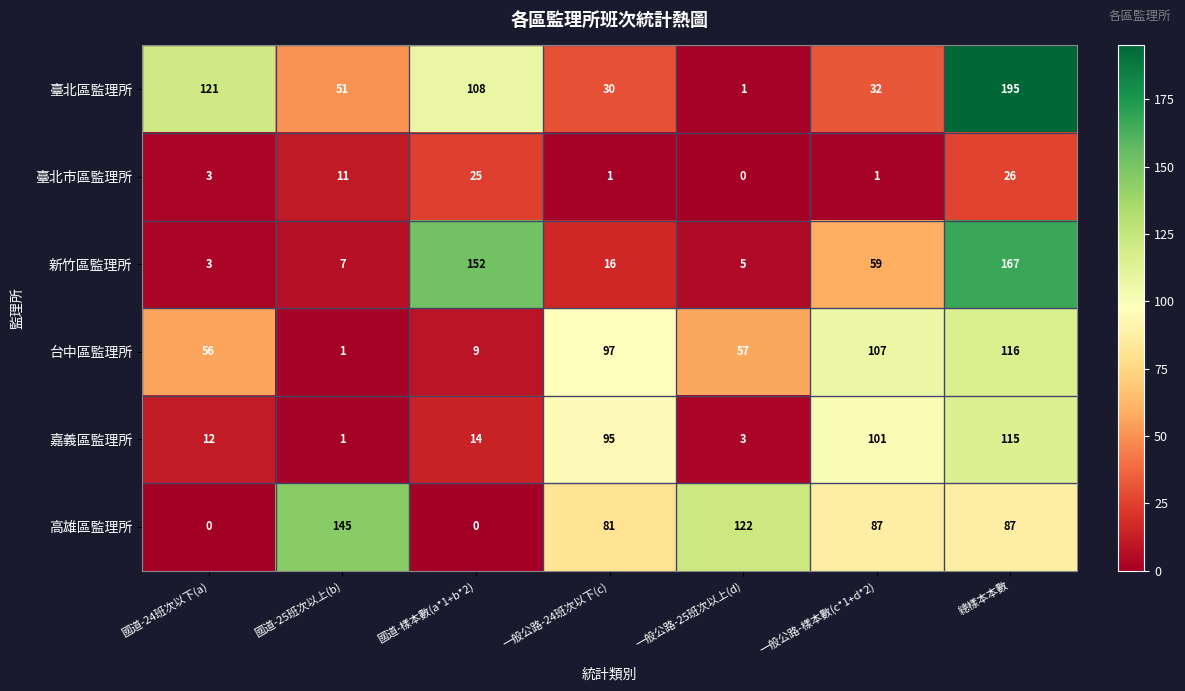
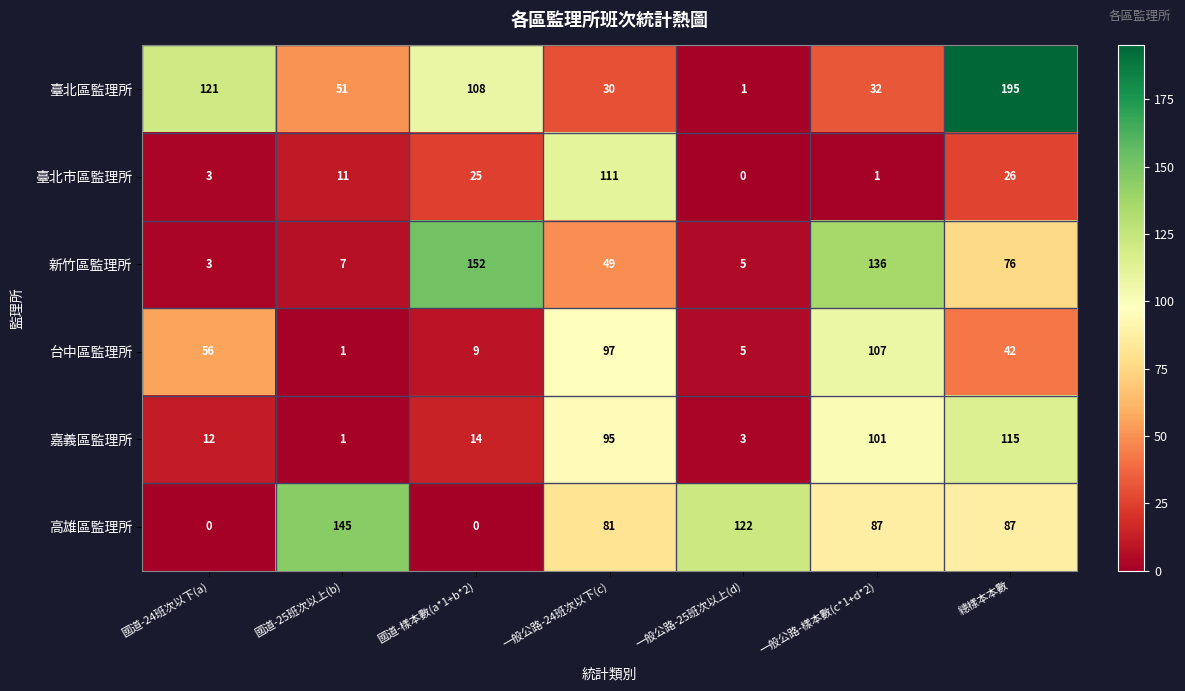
臺北市區監理所, 一般公路-24班次以下(c): 1 -> 111
新竹區監理所, 一般公路-24班次以下(c): 16 -> 49
新竹區監理所, 一般公路-樣本數(c*1+d*2): 59 -> 136
新竹區監理所, 總樣本本數: 167 -> 76
台中區監理所, 一般公路-25班次以上(d): 57 -> 5
台中區監理所, 總樣本本數: 116 -> 42
